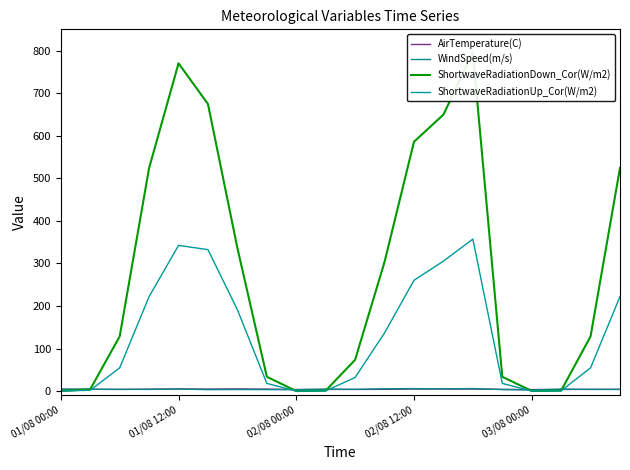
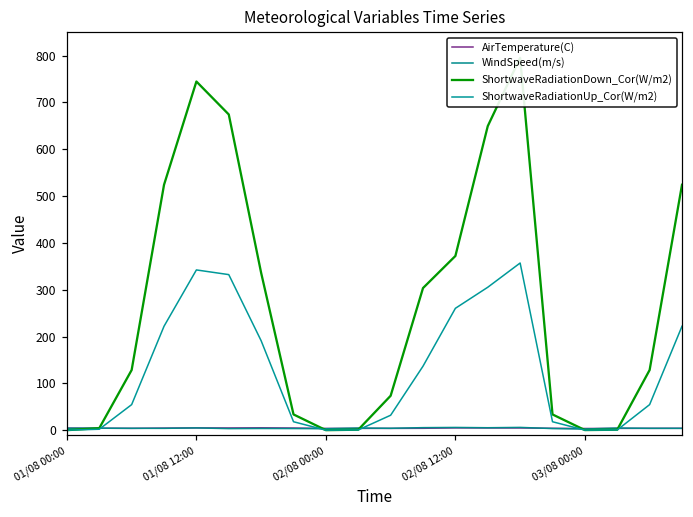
ShortwaveRadiationDown_Cor(W/m2), 01/08 12:00: 770 -> 740
ShortwaveRadiationDown_Cor(W/m2), 02/08 12:00: 590 -> 370
